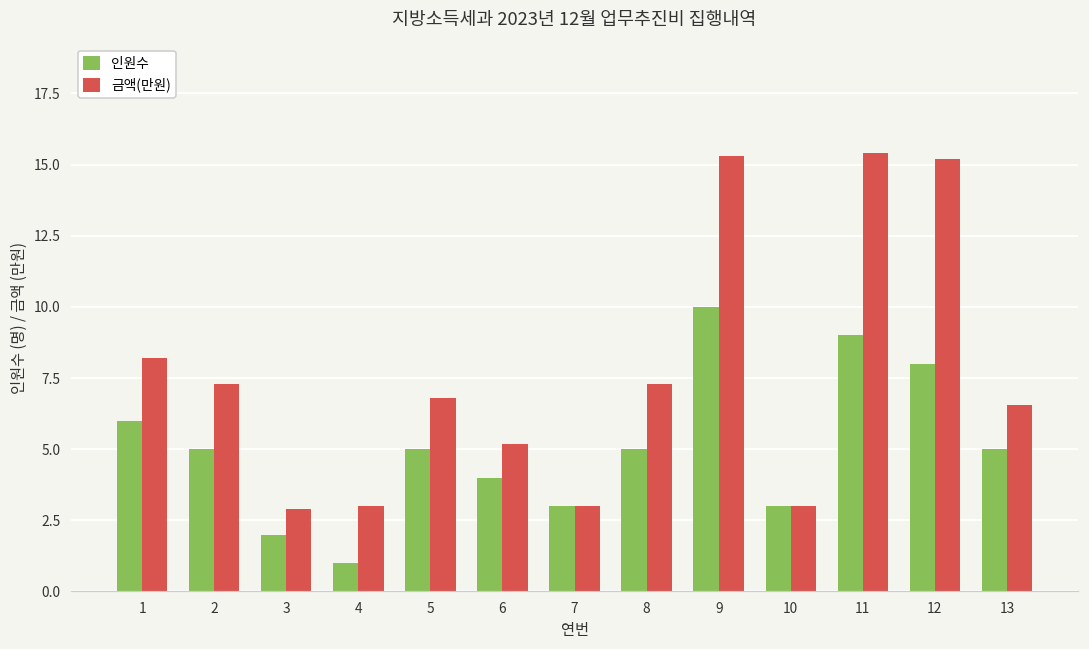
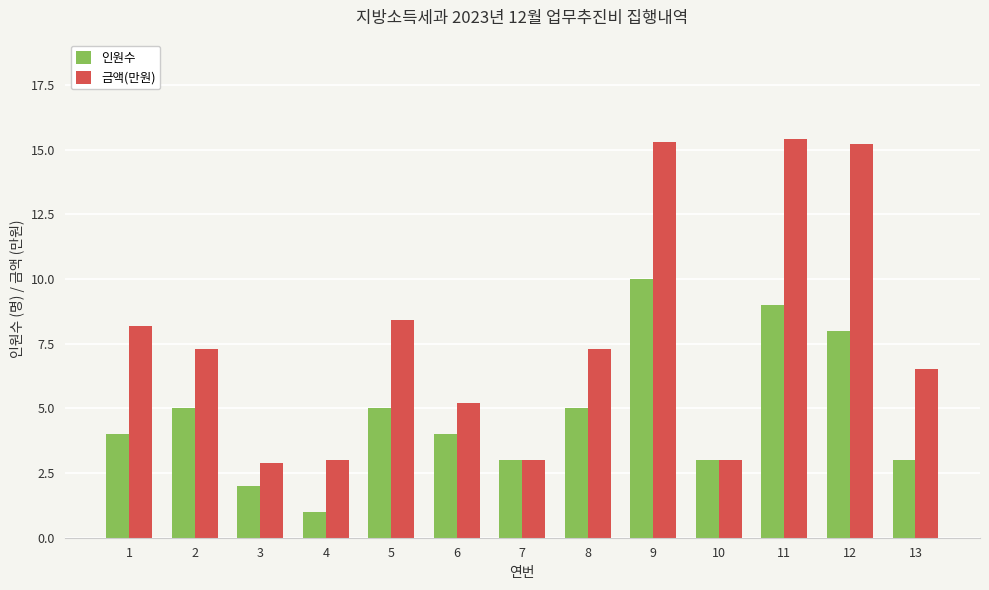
인원수, 1: 6 -> 4
금액(만원), 5: 6.8 -> 8.4
인원수, 13: 5 -> 3
